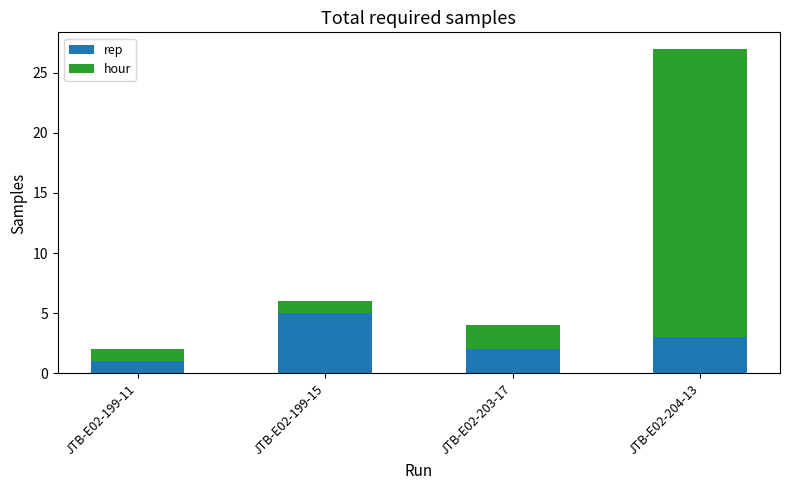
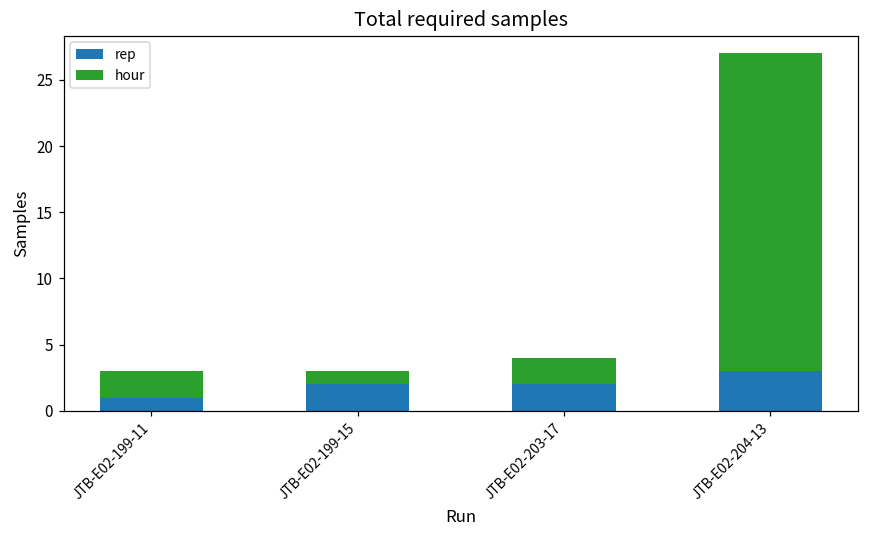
hour, JTB-E02-199-11: 1 -> 2
rep, JTB-E02-199-15: 5 -> 2
